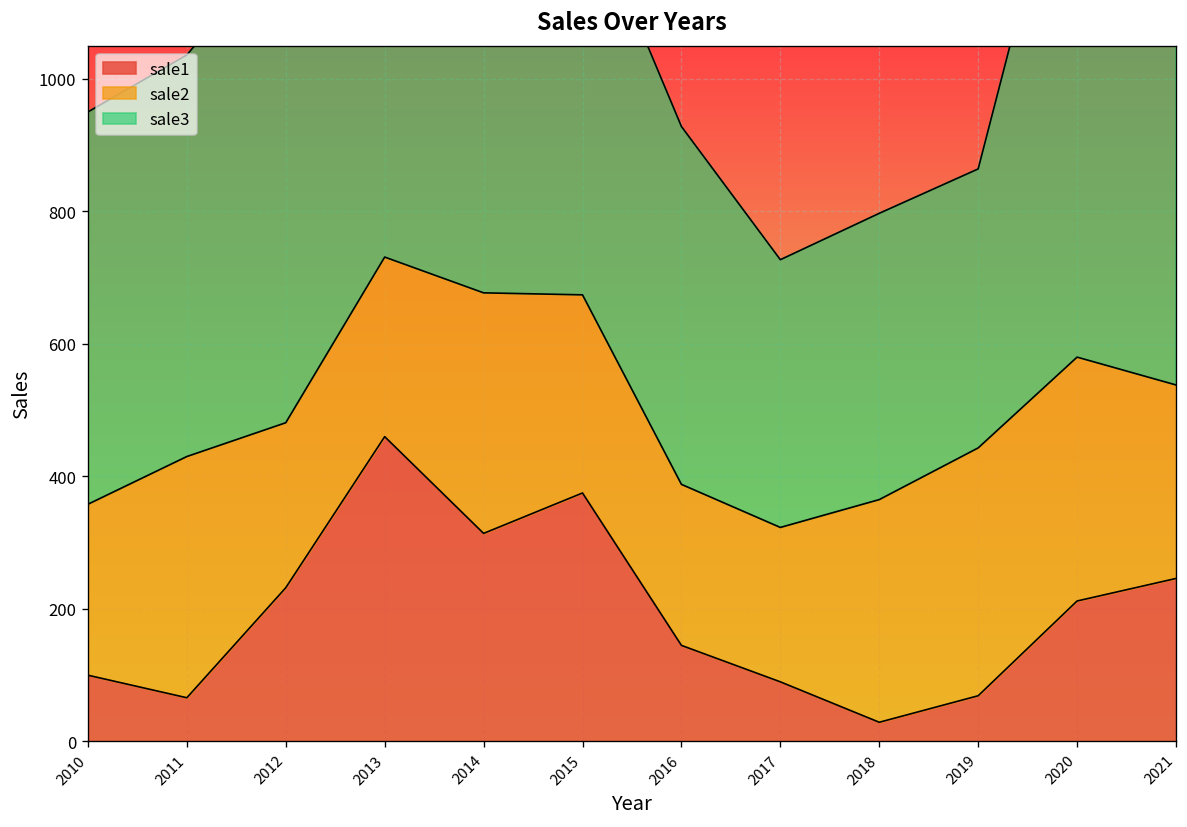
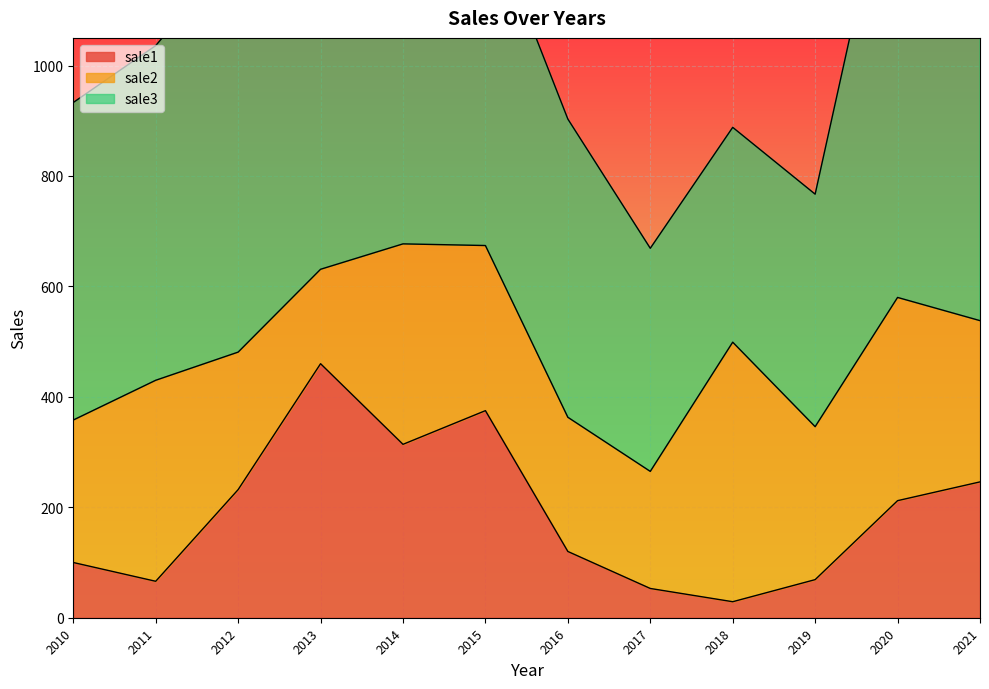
sale3, 2010: 590 -> 580
sale2, 2013: 270 -> 170
sale1, 2016: 150 -> 120
sale1, 2017: 90 -> 50
sale2, 2017: 230 -> 210
sale2, 2018: 340 -> 470
sale3, 2018: 430 -> 390
sale2, 2019: 370 -> 280
